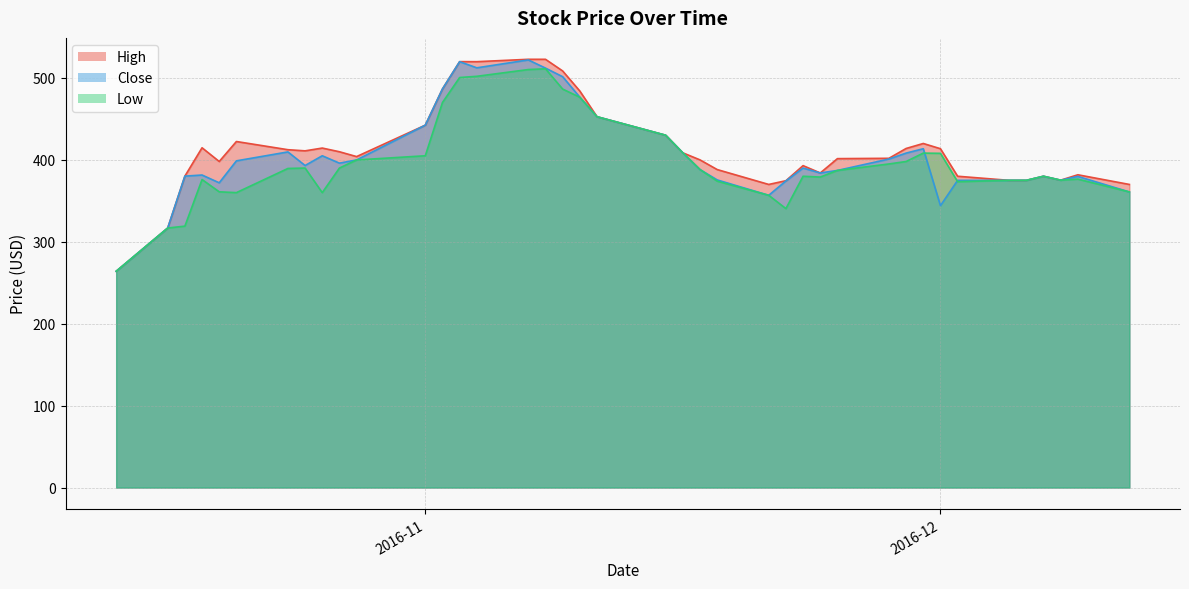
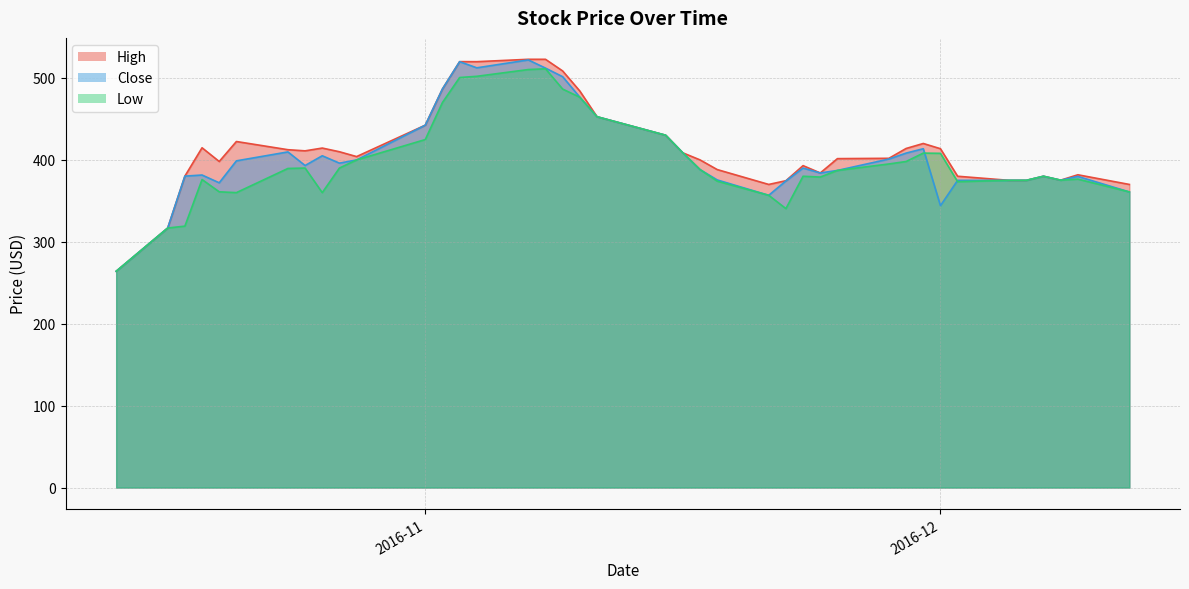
Low, 2016-11: 410 -> 420
